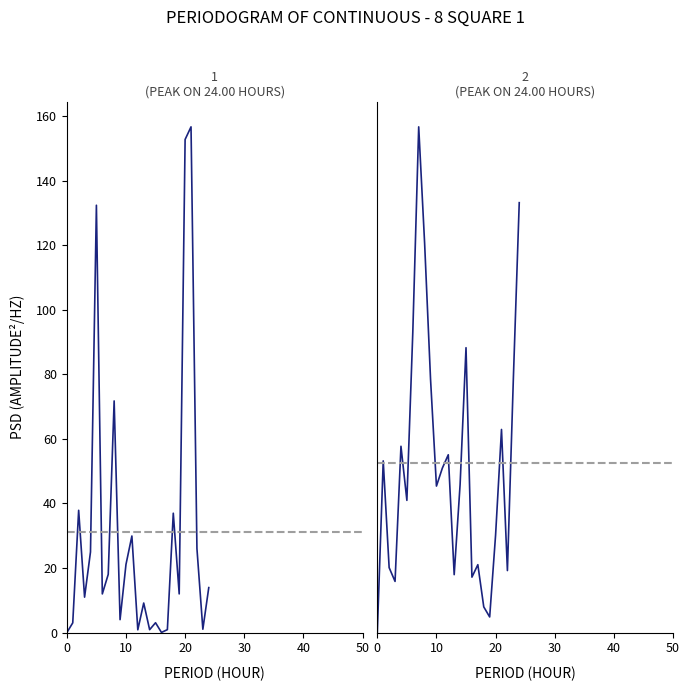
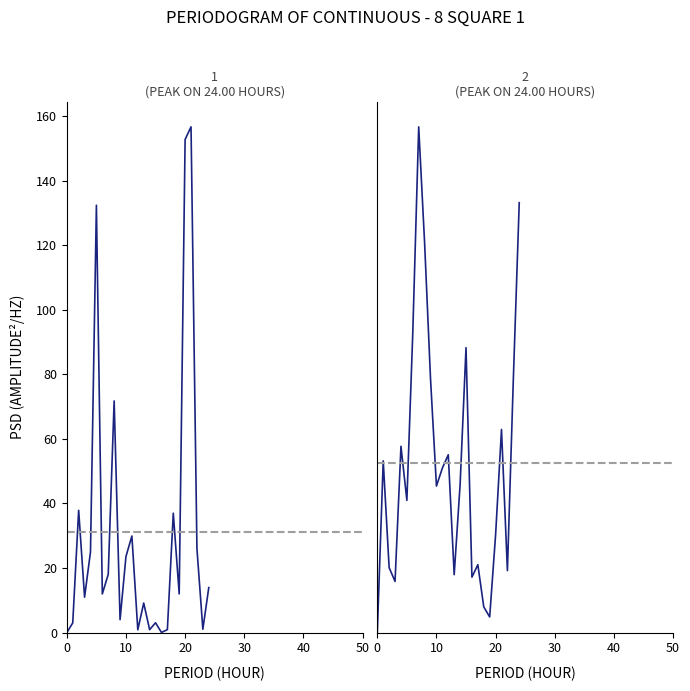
1 (PEAK ON 24.00 HOURS), 10: 21 -> 24
